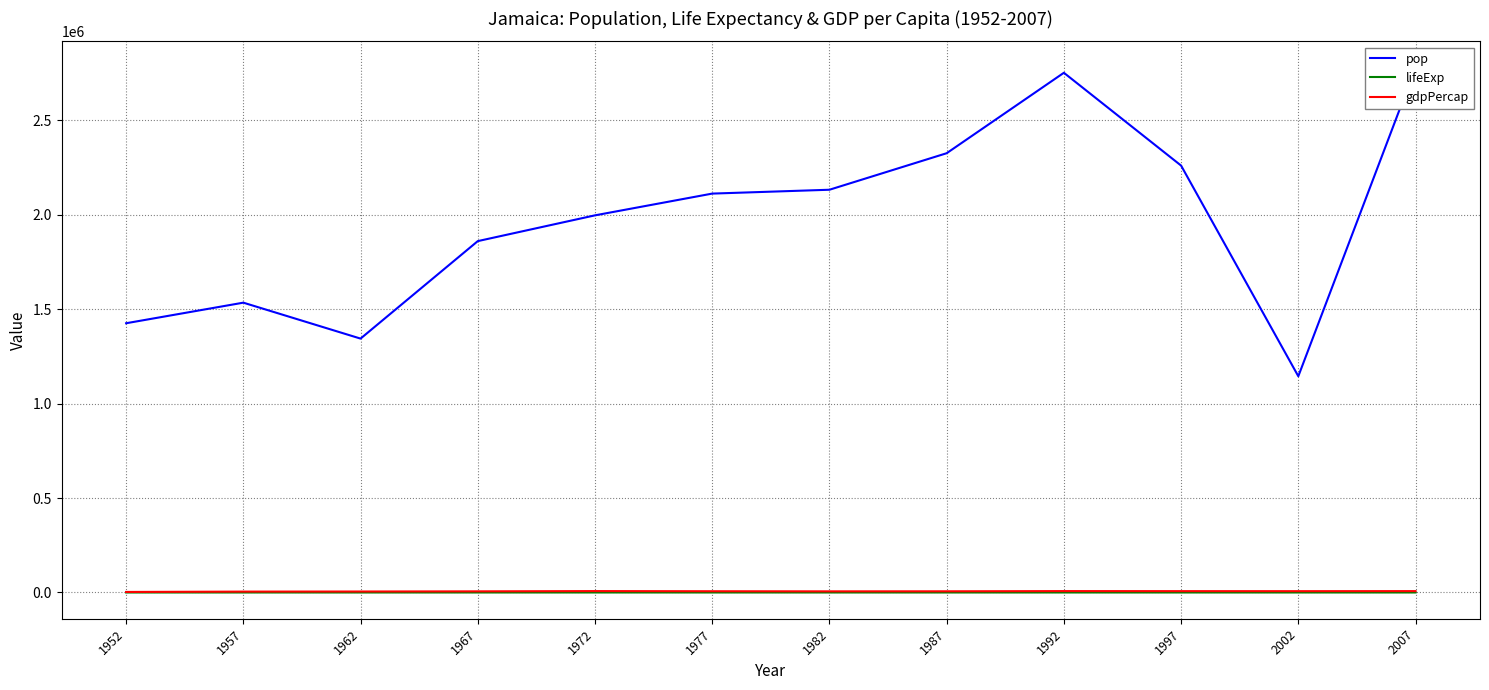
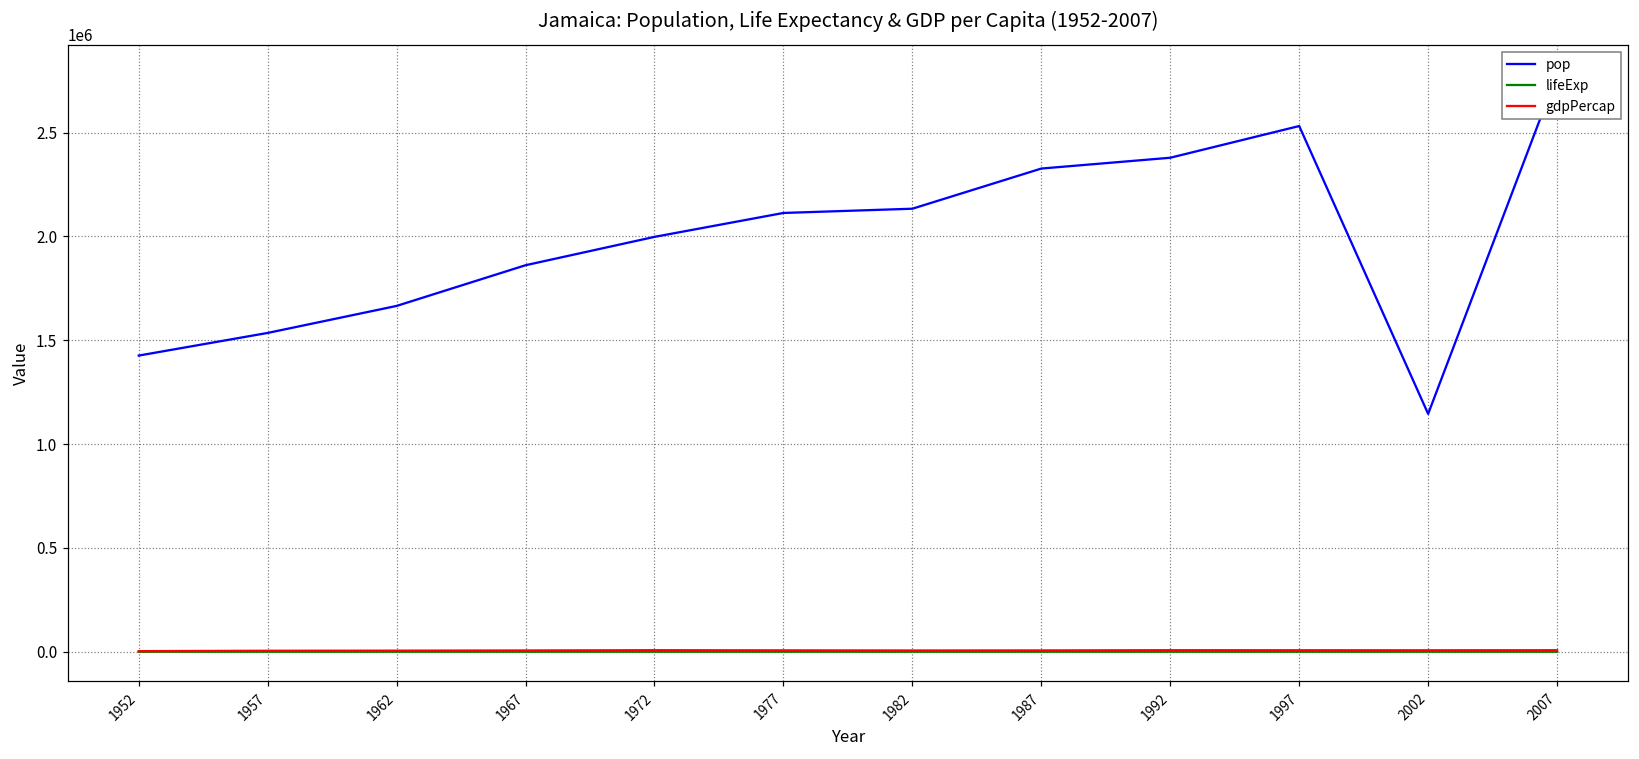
pop, 1962: 1340000 -> 1670000
pop, 1992: 2750000 -> 2380000
pop, 1997: 2260000 -> 2530000
